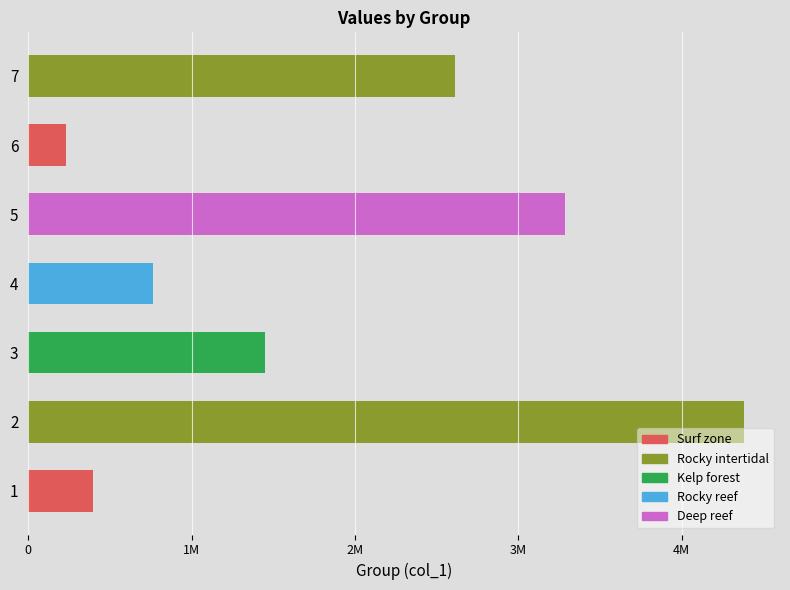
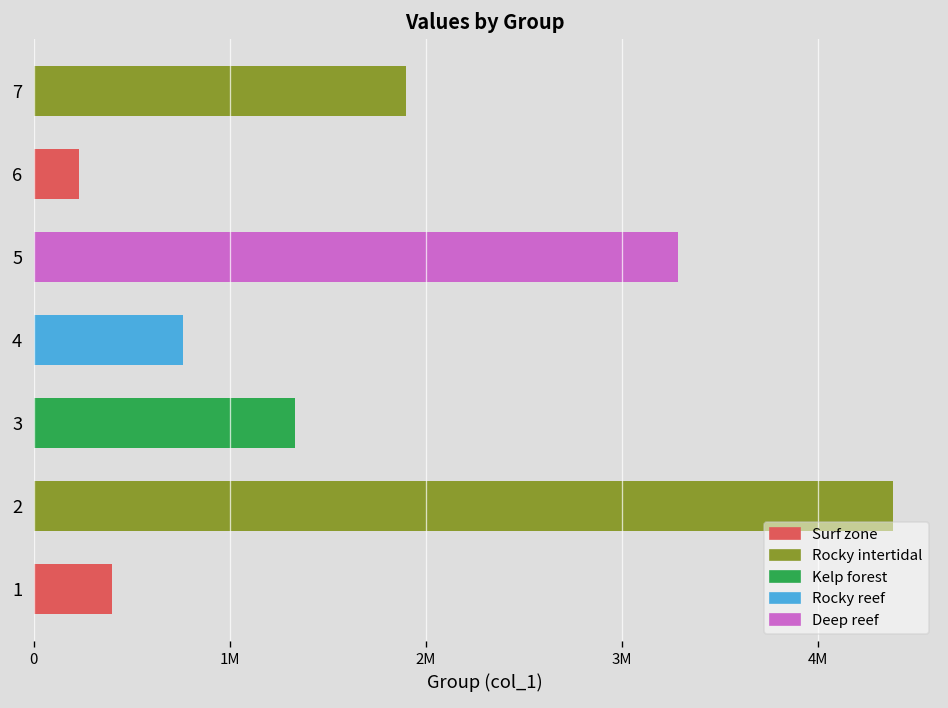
7: 2610000 -> 1900000
3: 1450000 -> 1330000
